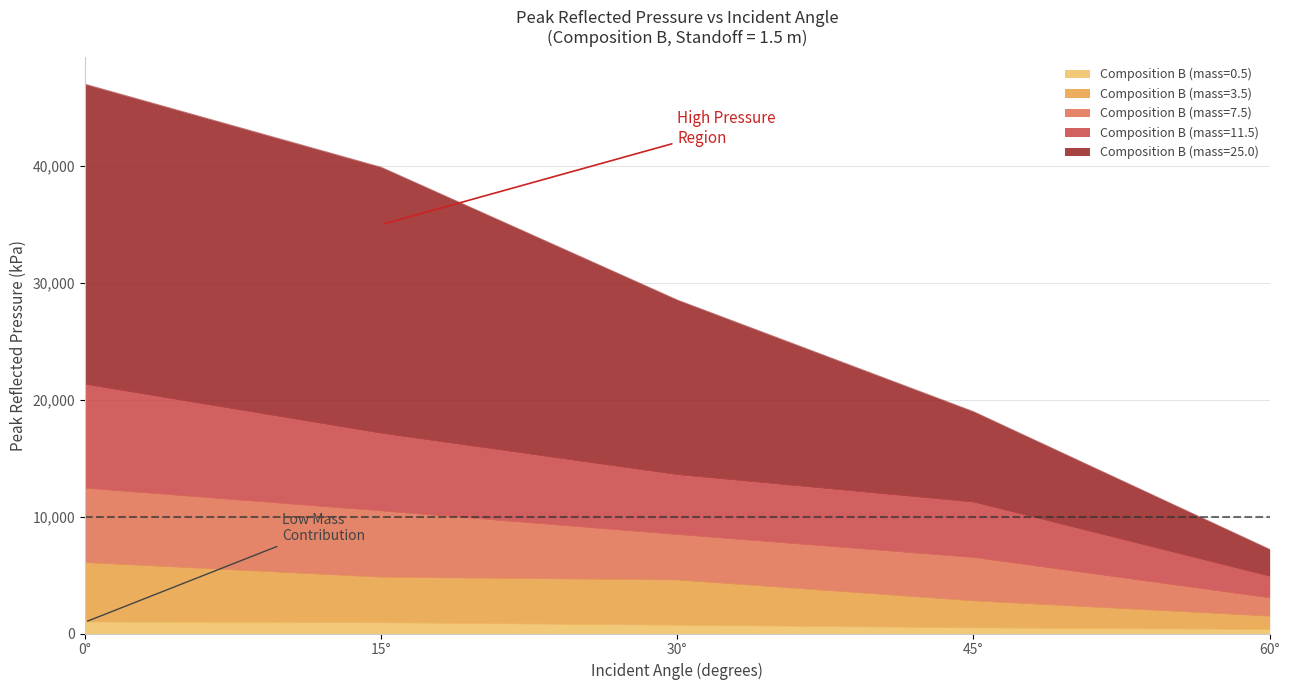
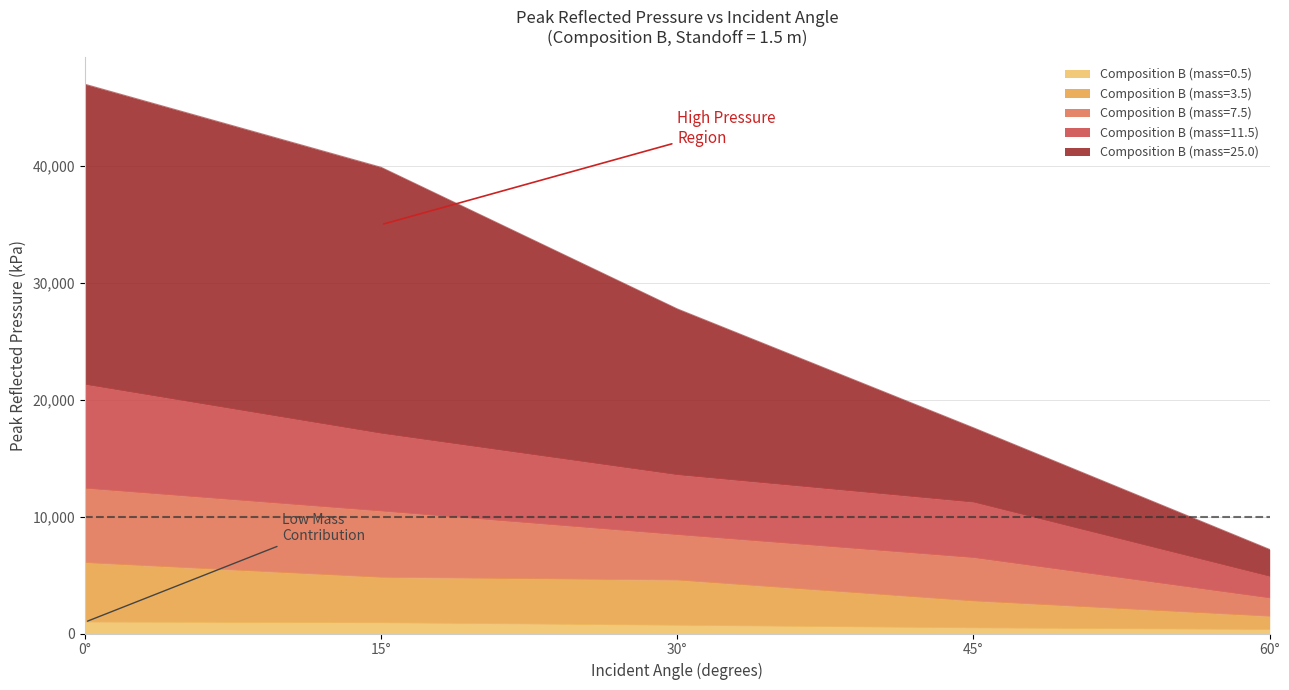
Composition B (mass=25.0), 30°: 15,000 -> 14,200
Composition B (mass=25.0), 45°: 7,700 -> 6,400
